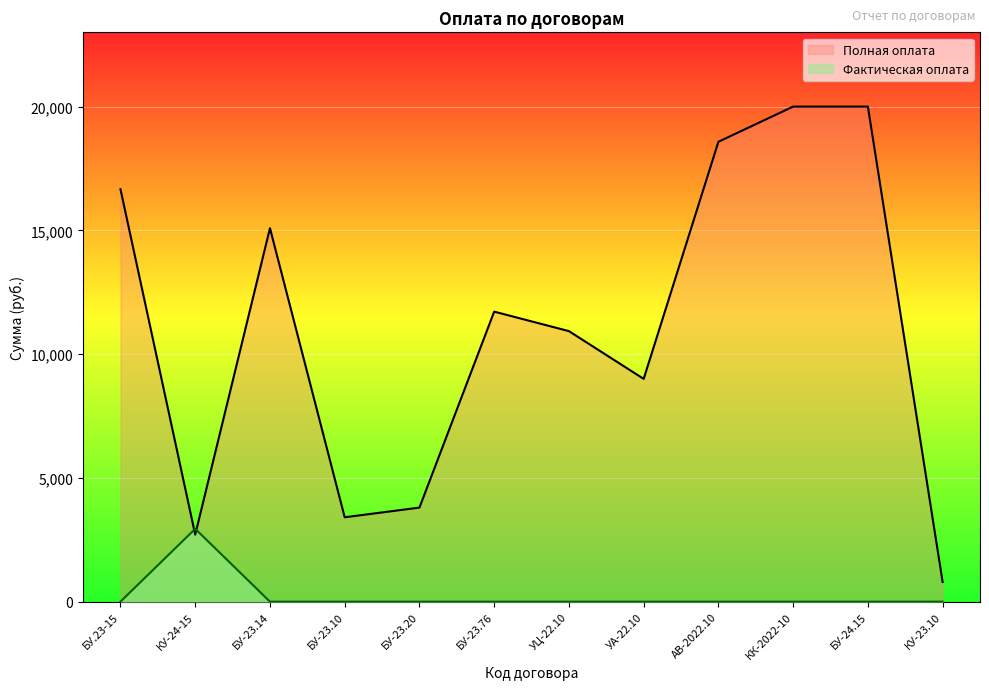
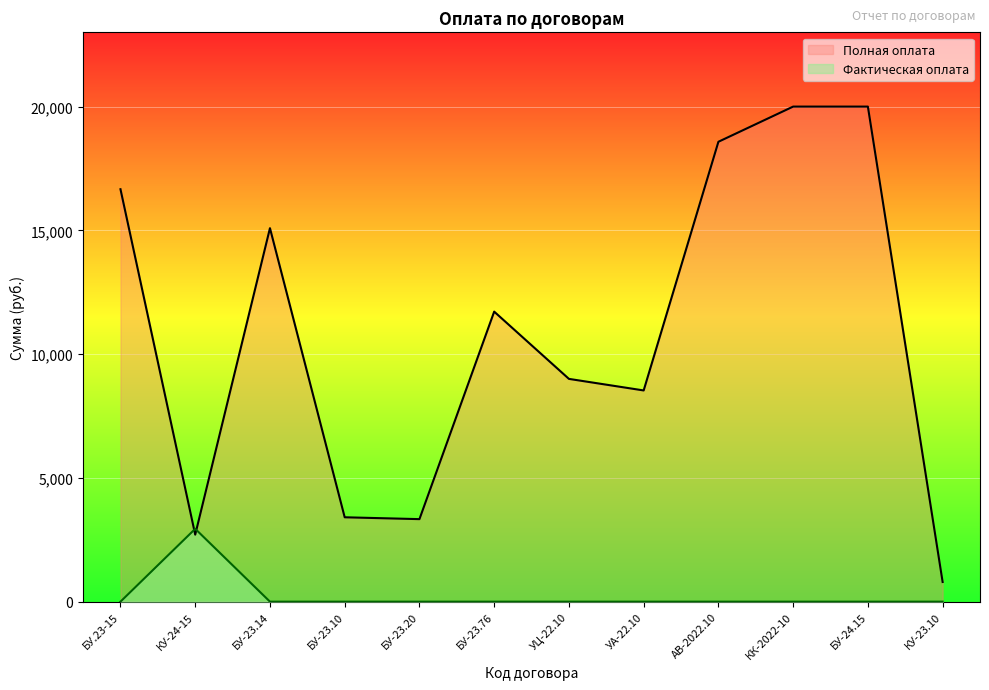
Полная оплата, БУ-23.20: 3,800 -> 3,300
Полная оплата, УЦ-22.10: 10,900 -> 9,000
Полная оплата, УА-22.10: 9,000 -> 8,500
